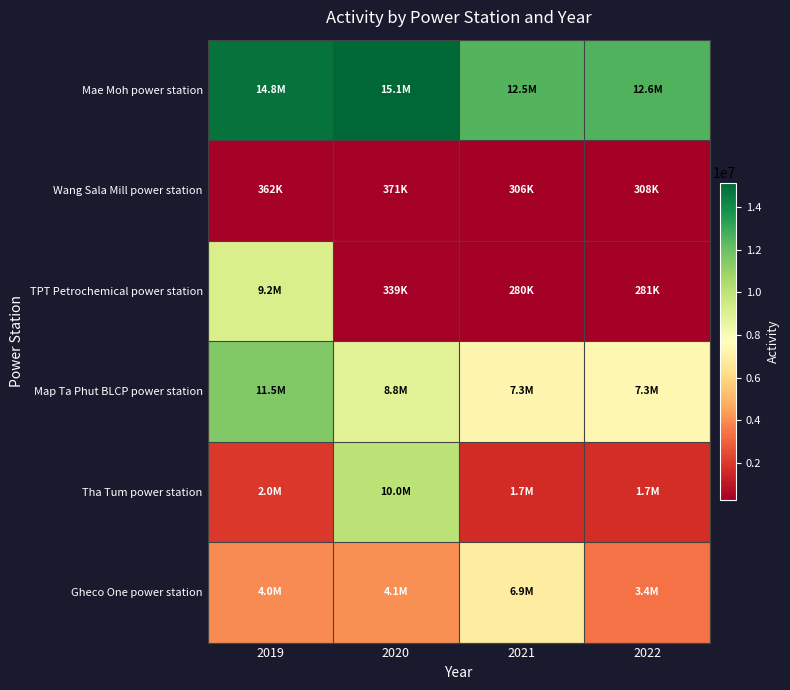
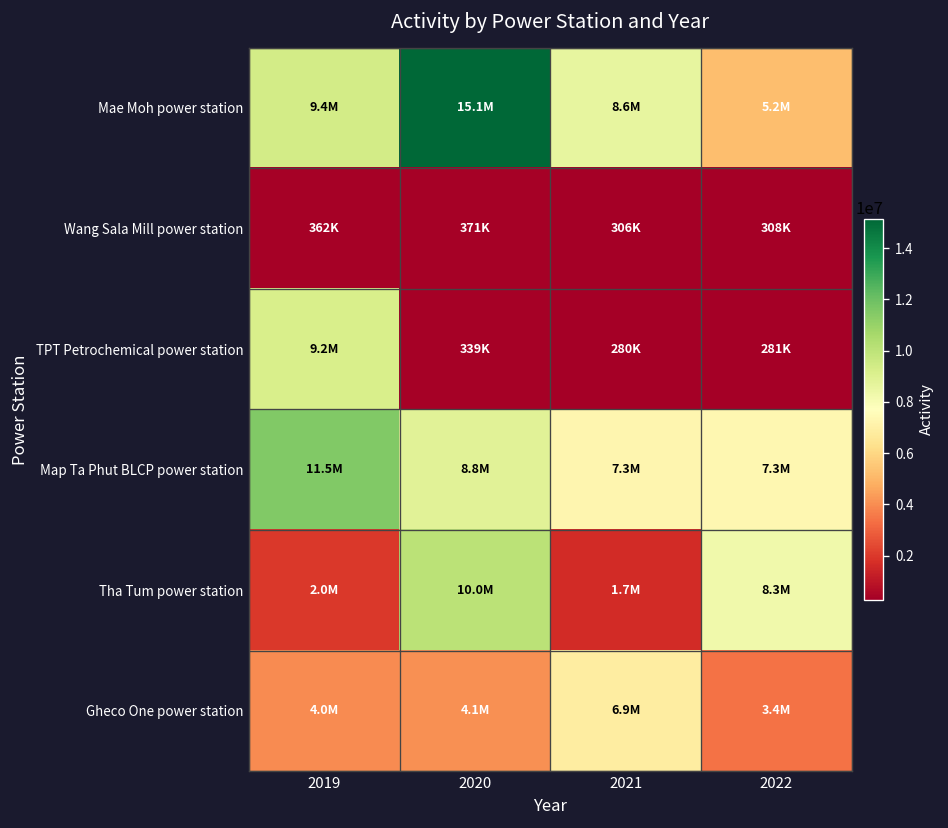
Mae Moh power station, 2019: 14.8M -> 9.4M
Mae Moh power station, 2021: 12.5M -> 8.6M
Mae Moh power station, 2022: 12.6M -> 5.2M
Tha Tum power station, 2022: 1.7M -> 8.3M
